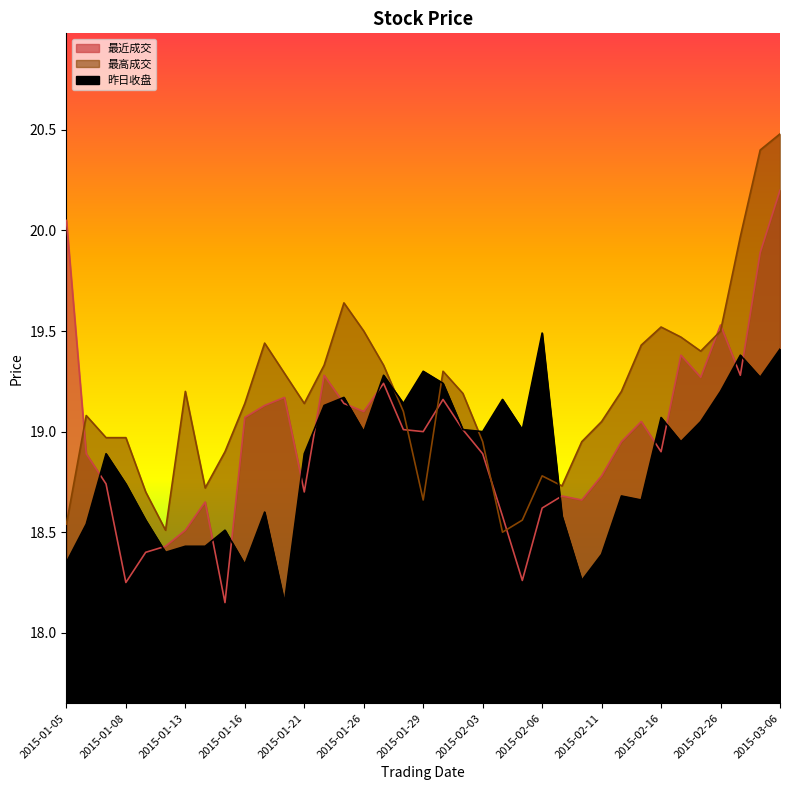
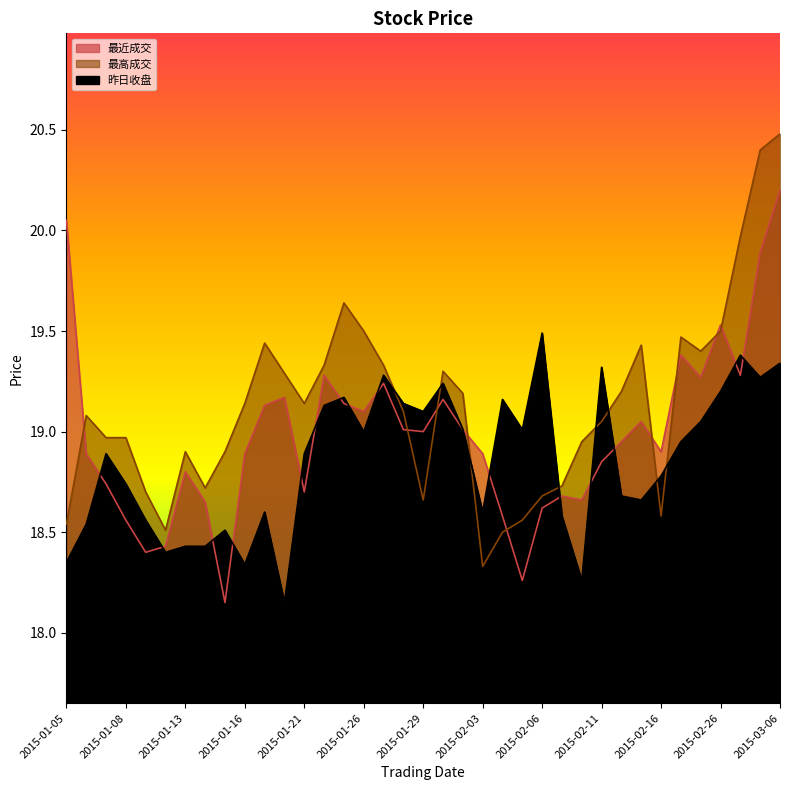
最近成交, 2015-01-08: 18.25 -> 18.56
最近成交, 2015-01-13: 18.51 -> 18.80
最高成交, 2015-01-13: 19.2 -> 18.9
最近成交, 2015-01-16: 19.07 -> 18.89
昨日收盘, 2015-01-29: 19.3 -> 19.1
最高成交, 2015-02-03: 18.95 -> 18.33
昨日收盘, 2015-02-03: 19.0 -> 18.6
最高成交, 2015-02-06: 18.78 -> 18.68
最近成交, 2015-02-11: 18.78 -> 18.85
昨日收盘, 2015-02-11: 18.39 -> 19.32
最高成交, 2015-02-16: 19.52 -> 18.58
昨日收盘, 2015-02-16: 19.07 -> 18.78
昨日收盘, 2015-03-06: 19.41 -> 19.34
